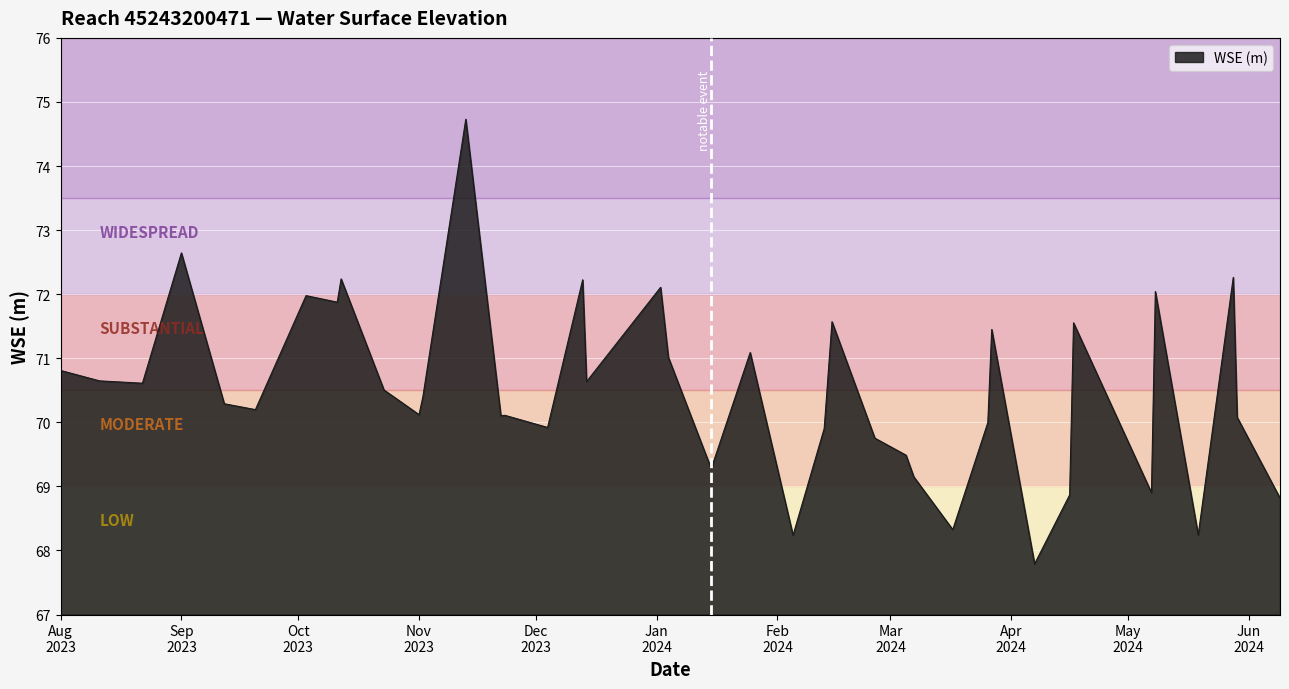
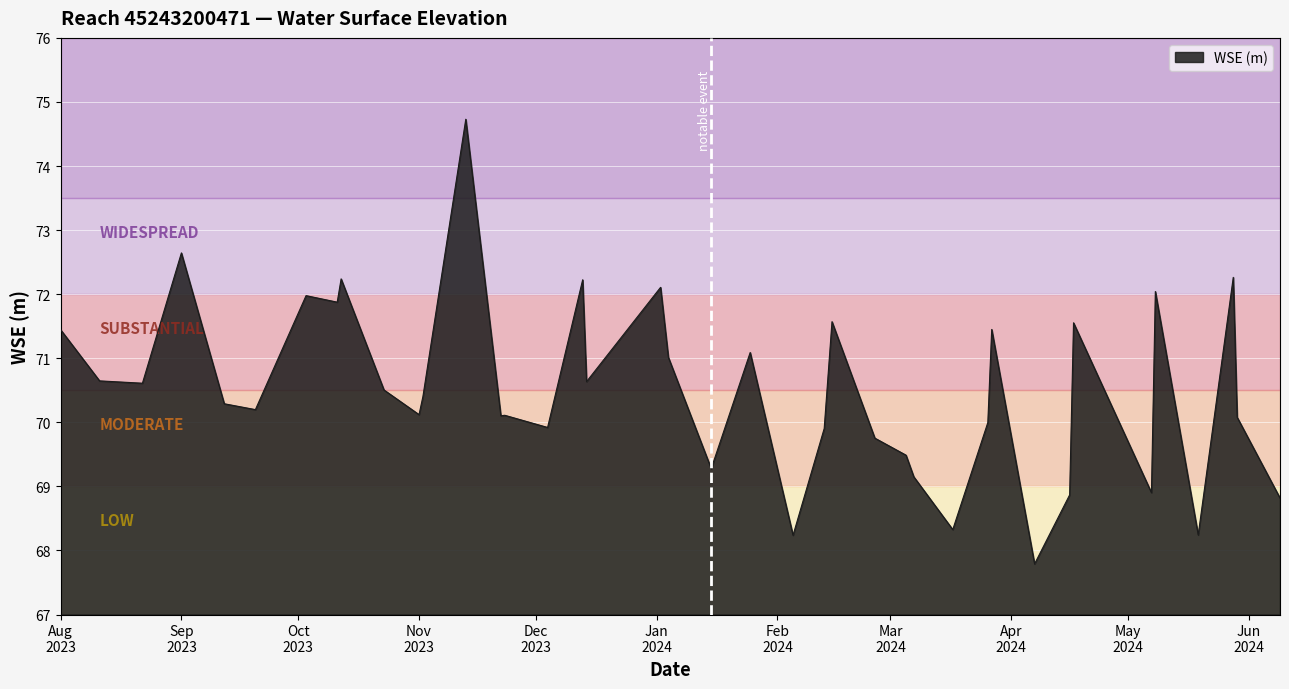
Aug 2023: 70.8 -> 71.4
